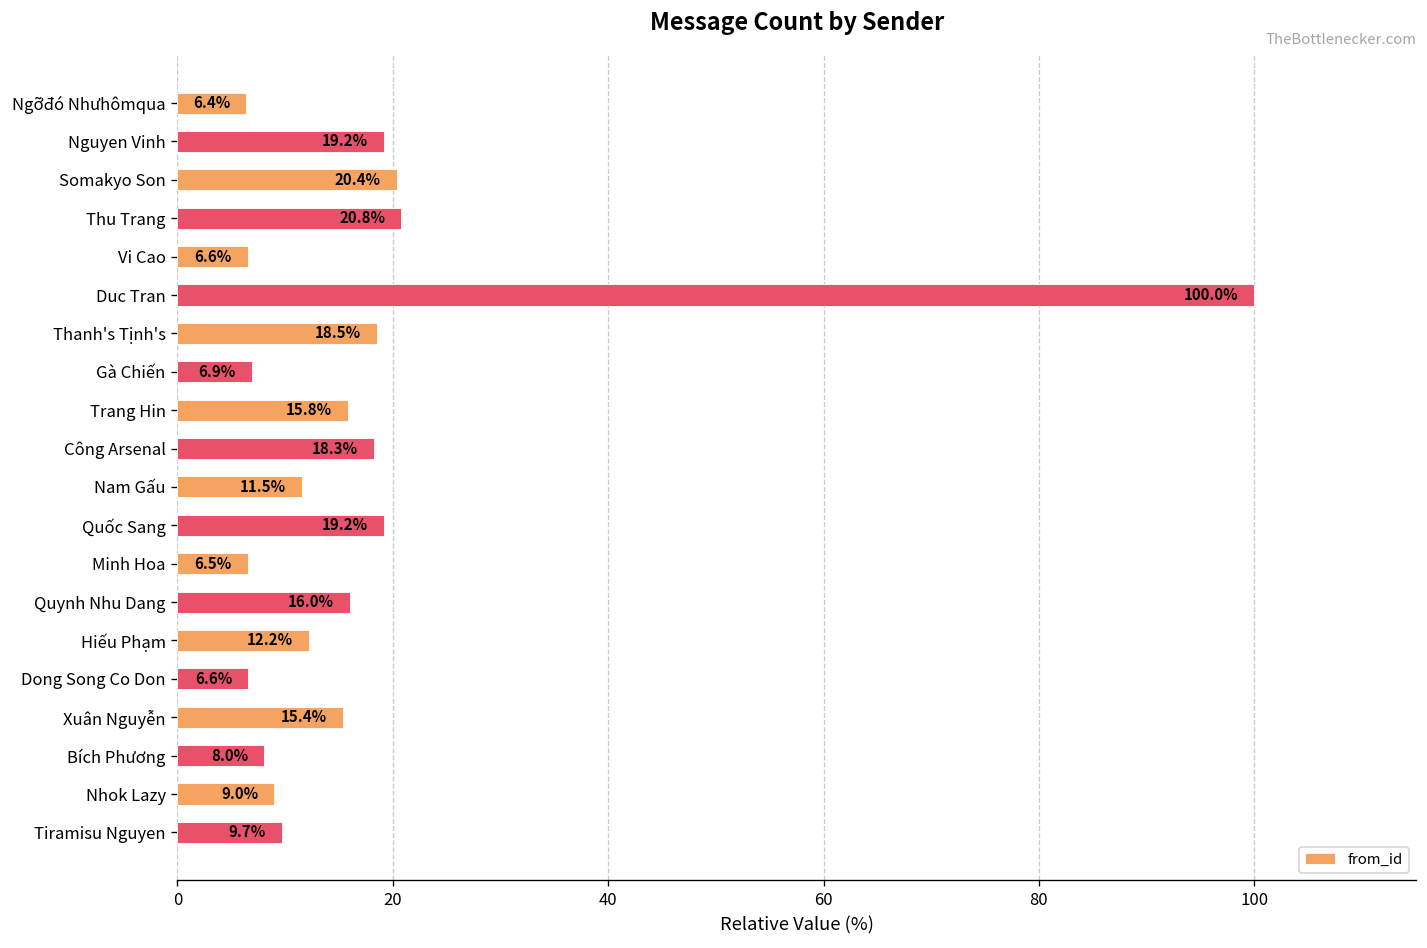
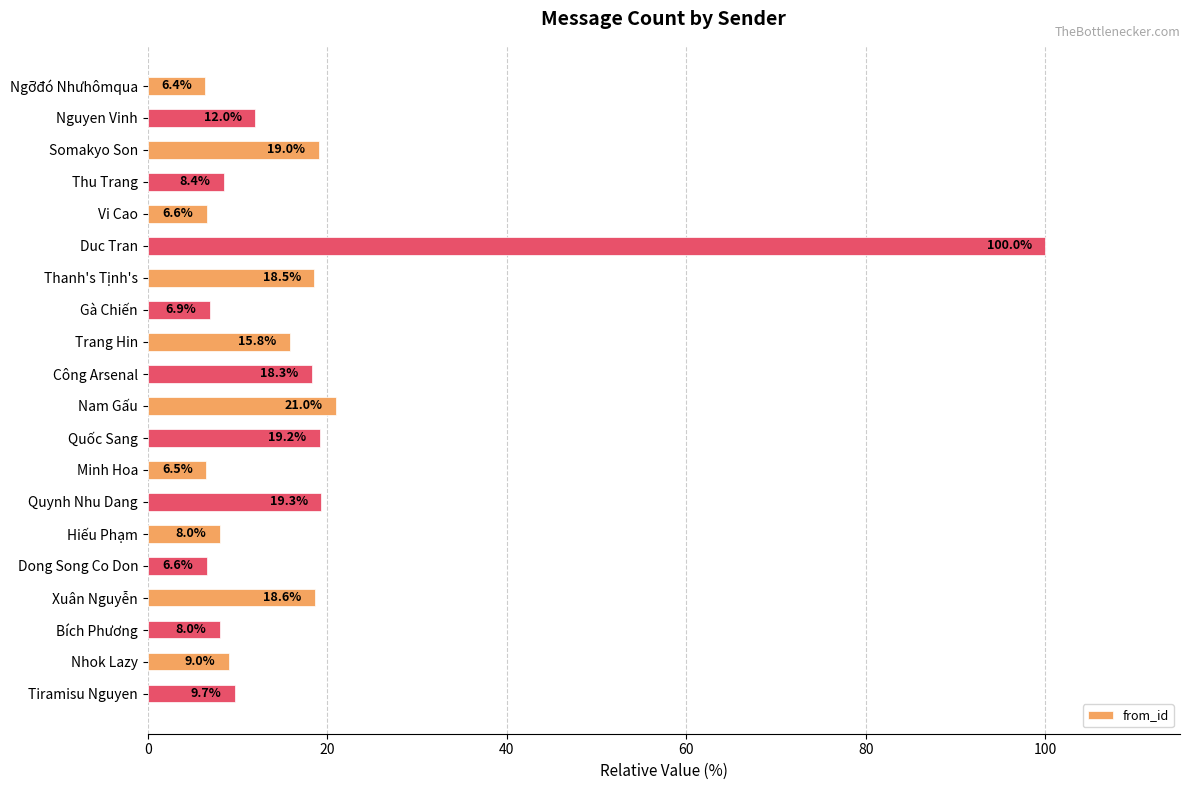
Nguyen Vinh: 19.2% -> 12.0%
Somakyo Son: 20.4% -> 19.0%
Thu Trang: 20.8% -> 8.4%
Nam Gấu: 11.5% -> 21.0%
Quynh Nhu Dang: 16.0% -> 19.3%
Hiếu Phạm: 12.2% -> 8.0%
Xuân Nguyễn: 15.4% -> 18.6%
